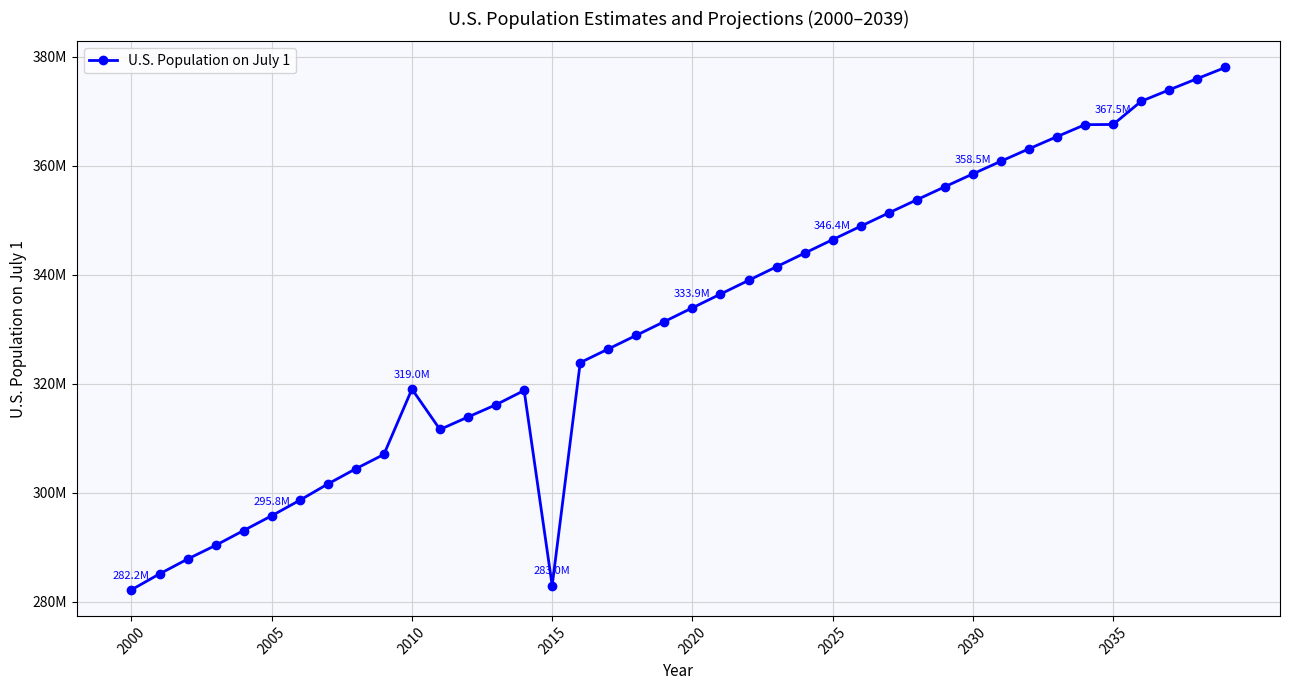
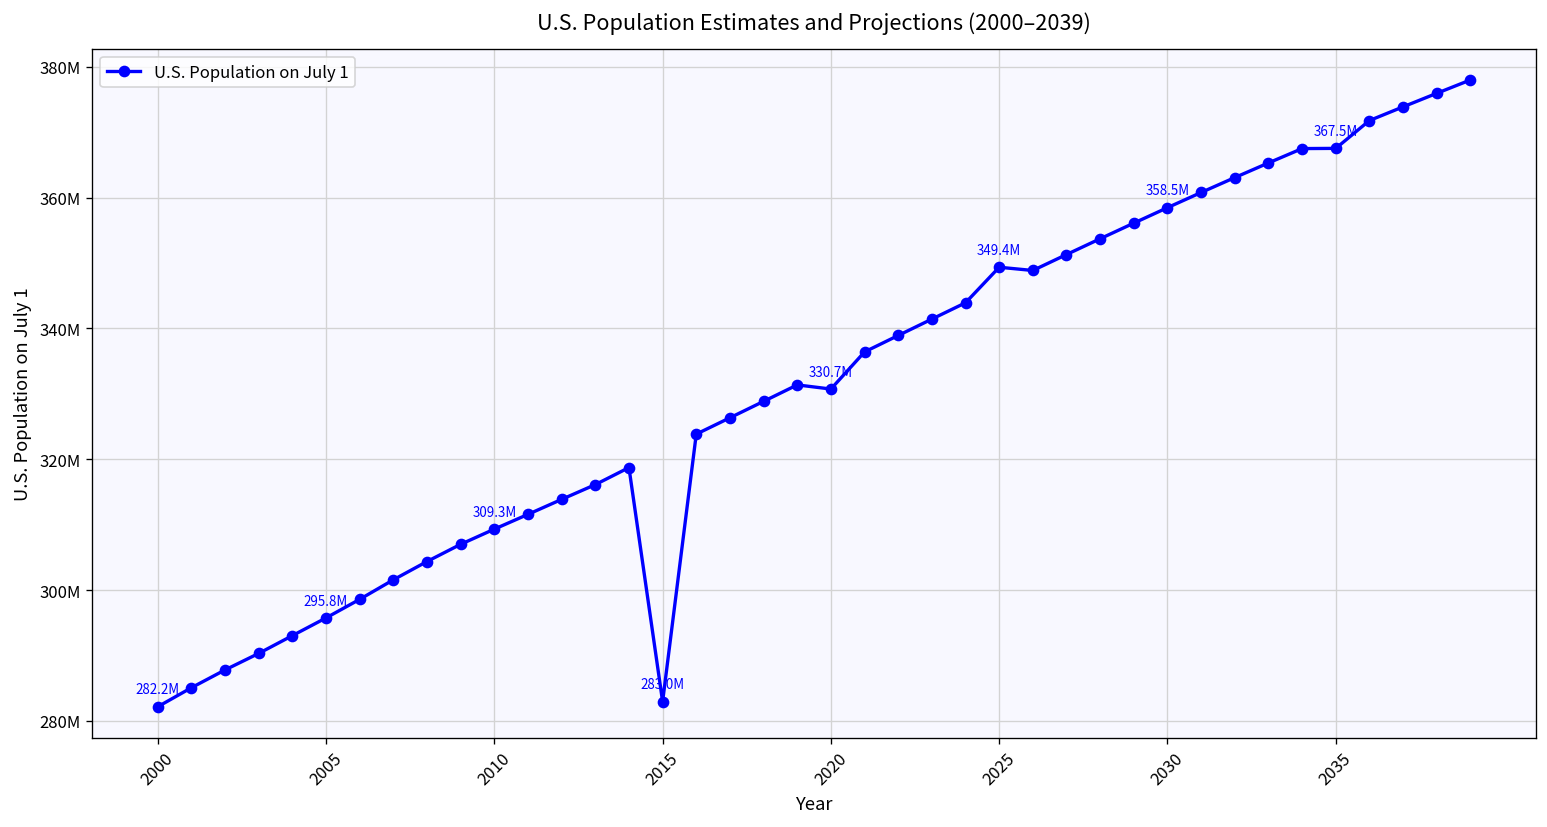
2010: 319.0M -> 309.3M
2020: 333.9M -> 330.7M
2025: 346.4M -> 349.4M
